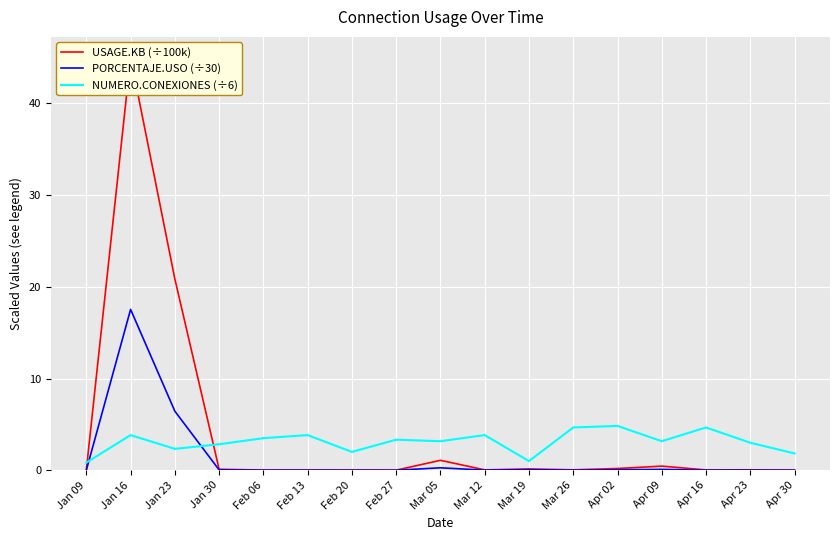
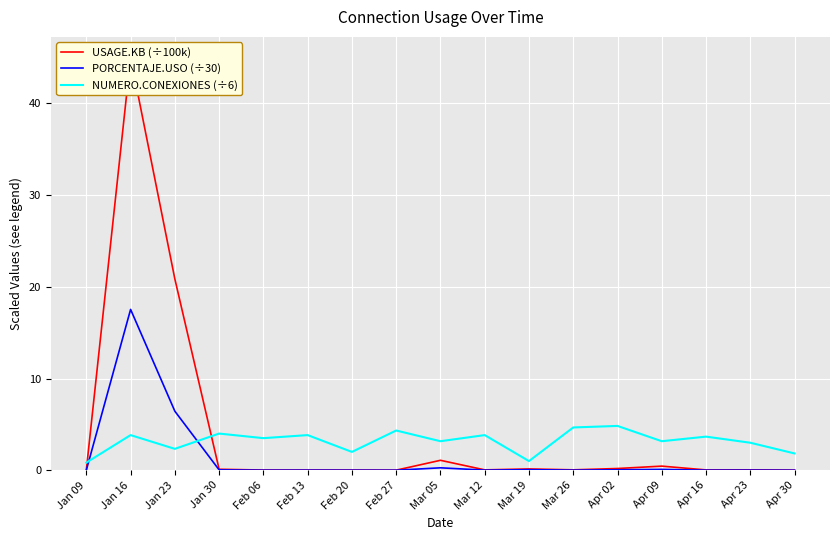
NUMERO.CONEXIONES (÷6), Jan 30: 3 -> 4
NUMERO.CONEXIONES (÷6), Feb 27: 3 -> 4
NUMERO.CONEXIONES (÷6), Apr 16: 5 -> 4
